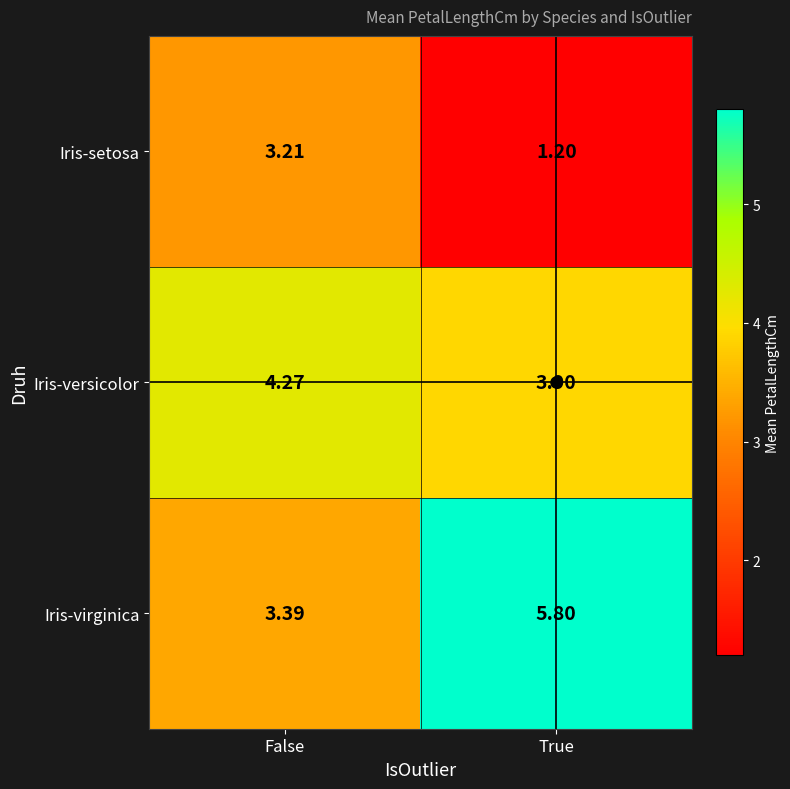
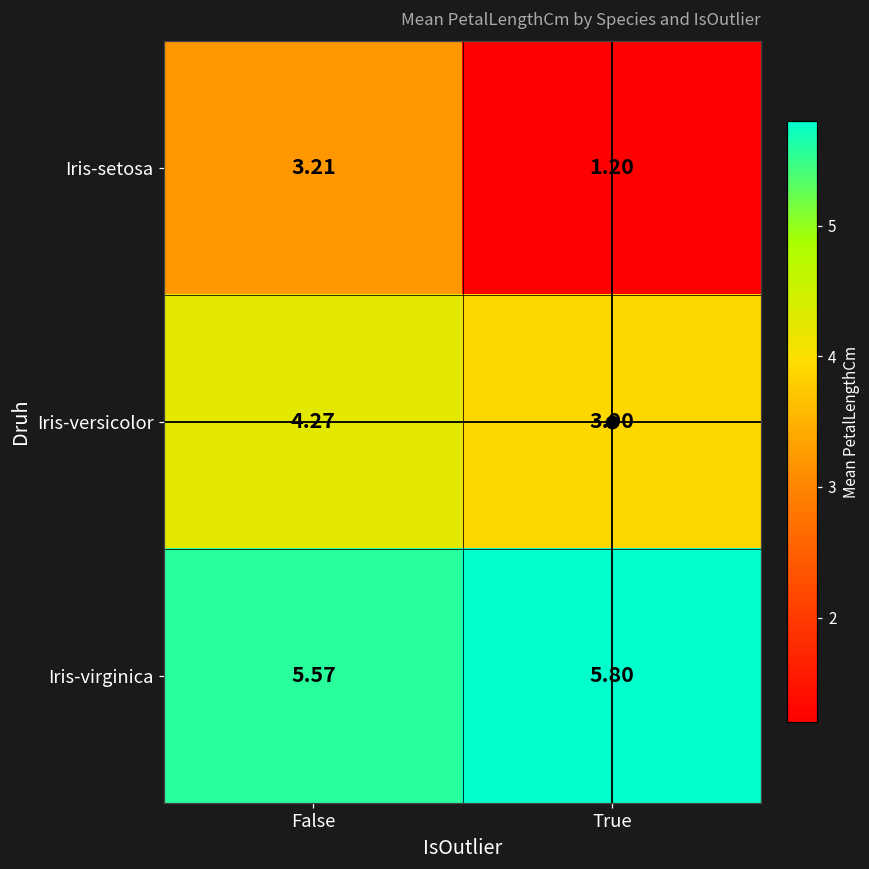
Iris-virginica, False: 3.39 -> 5.57
